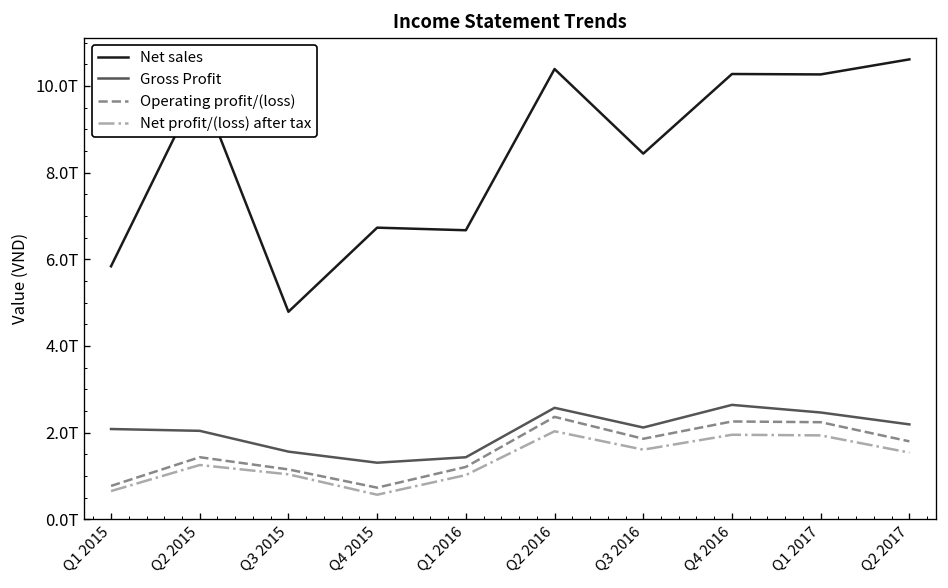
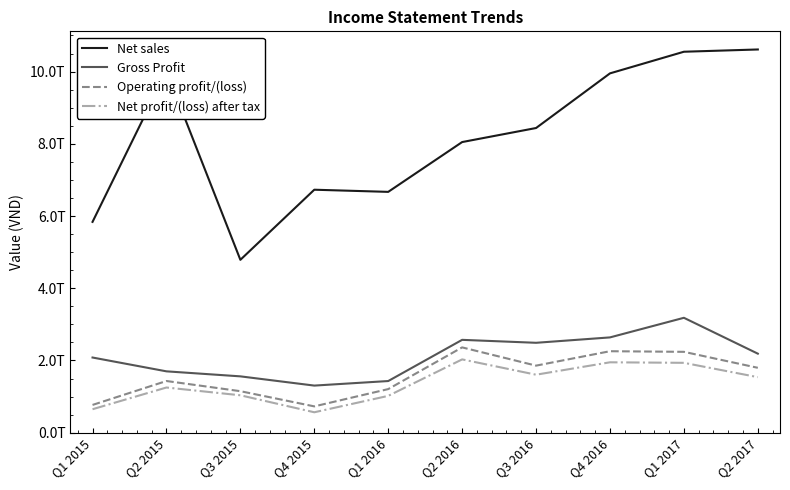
Gross Profit, Q2 2015: 2.0T -> 1.7T
Net sales, Q2 2016: 10.4T -> 8.0T
Gross Profit, Q3 2016: 2.1T -> 2.5T
Net sales, Q4 2016: 10.3T -> 10.0T
Net sales, Q1 2017: 10.3T -> 10.5T
Gross Profit, Q1 2017: 2.5T -> 3.2T
